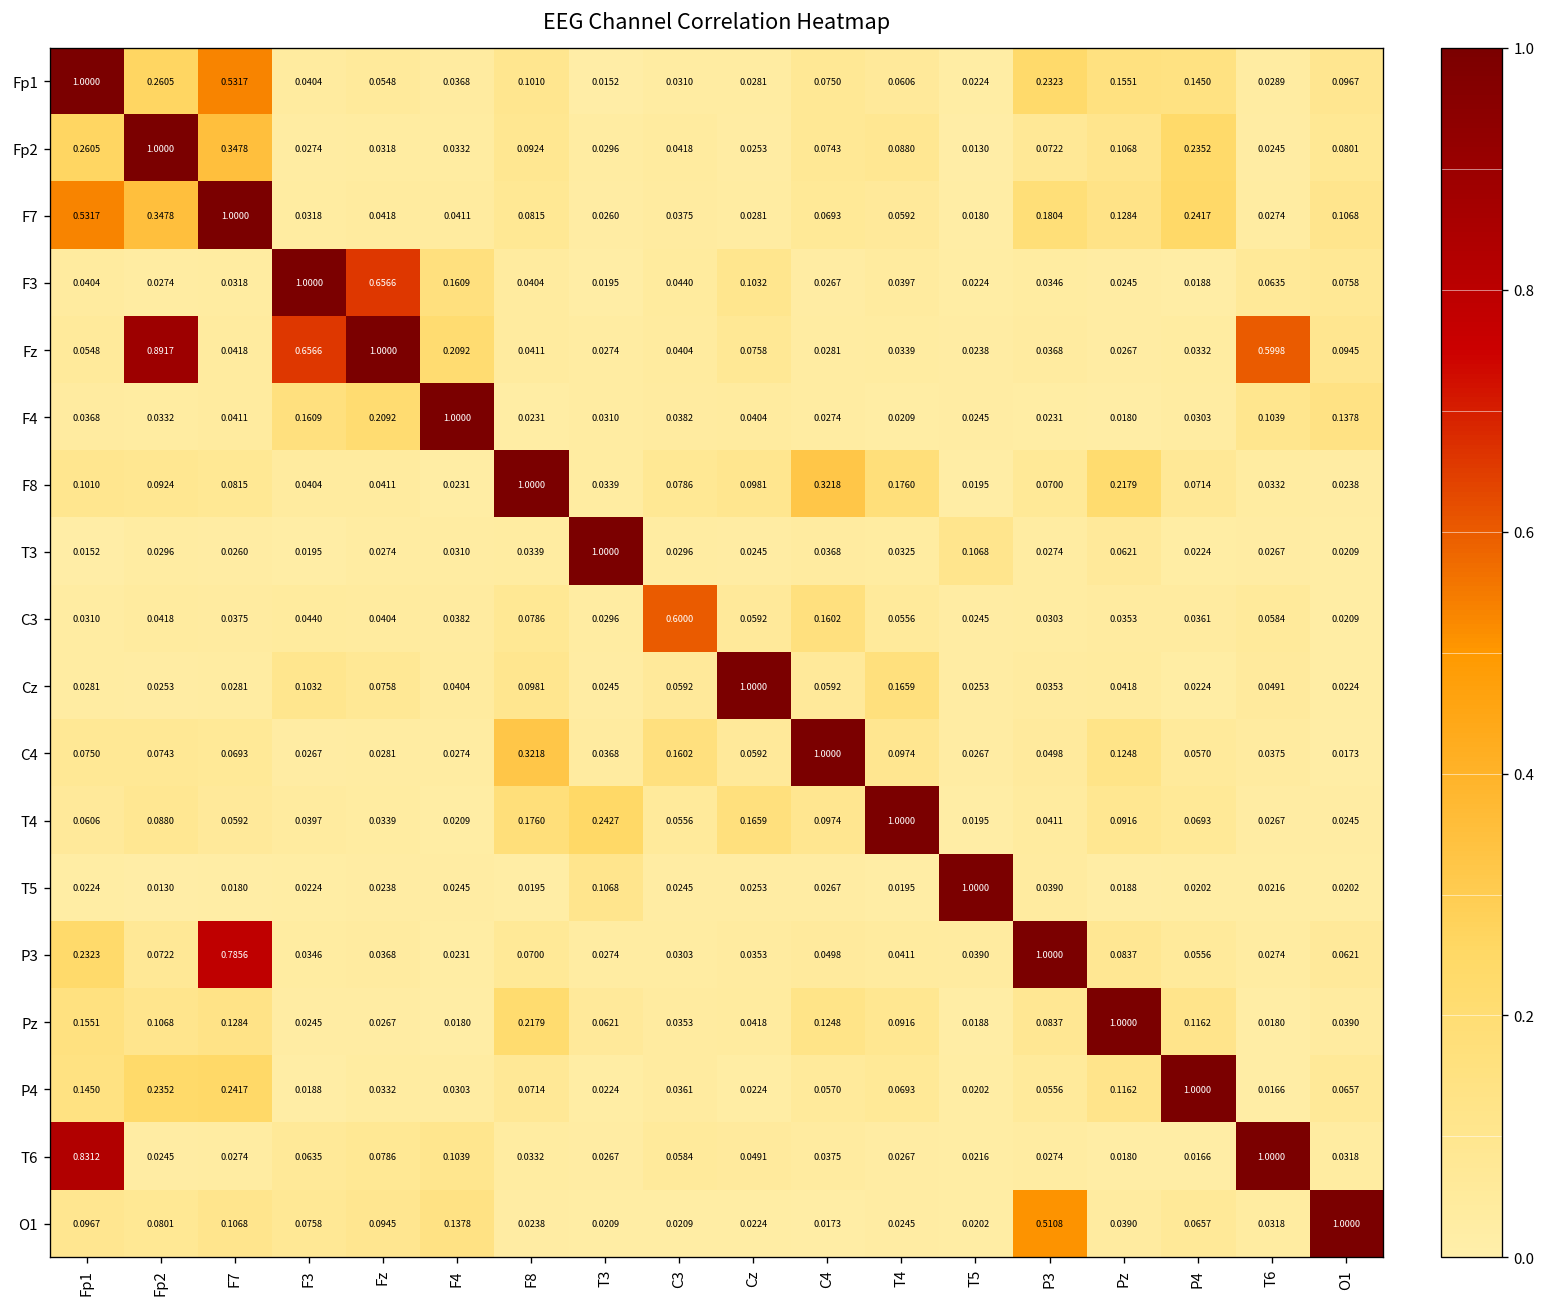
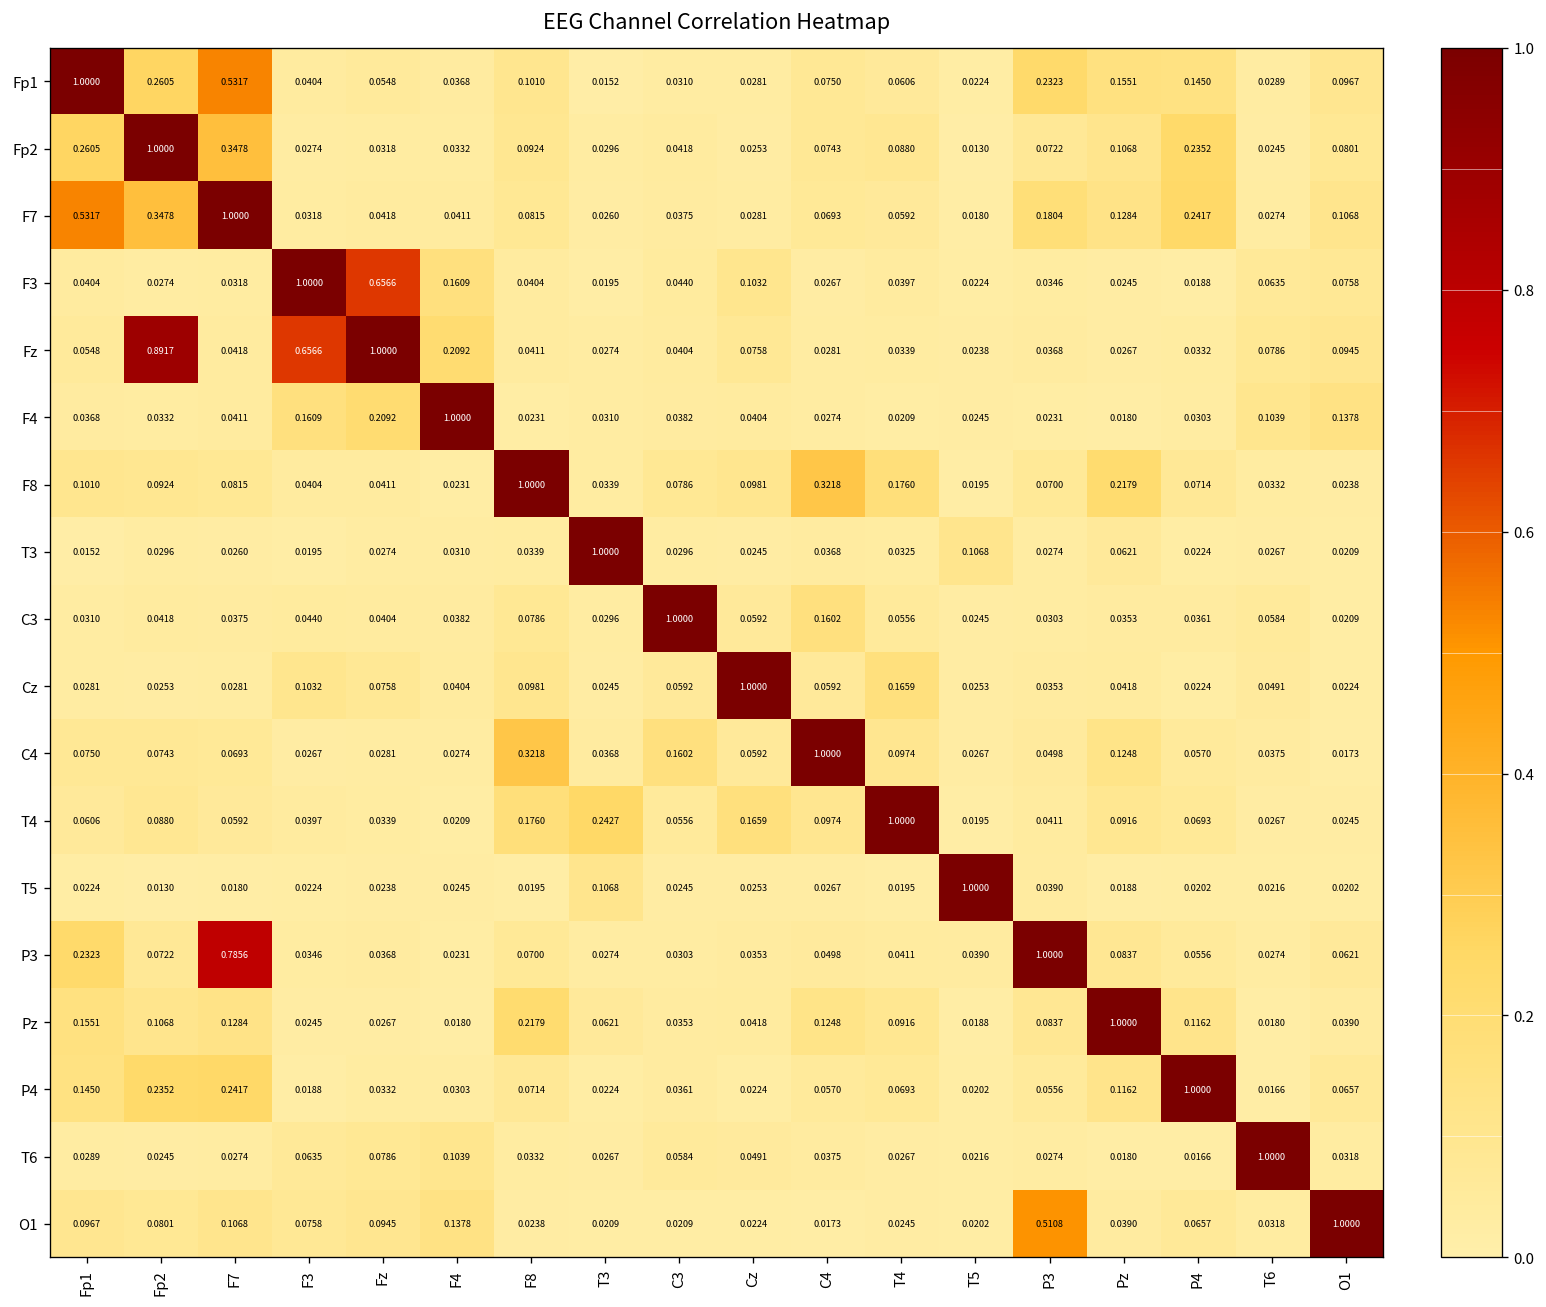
Fz, T6: 0.5998 -> 0.0786
C3, C3: 0.6000 -> 1.0000
T6, Fp1: 0.8312 -> 0.0289
